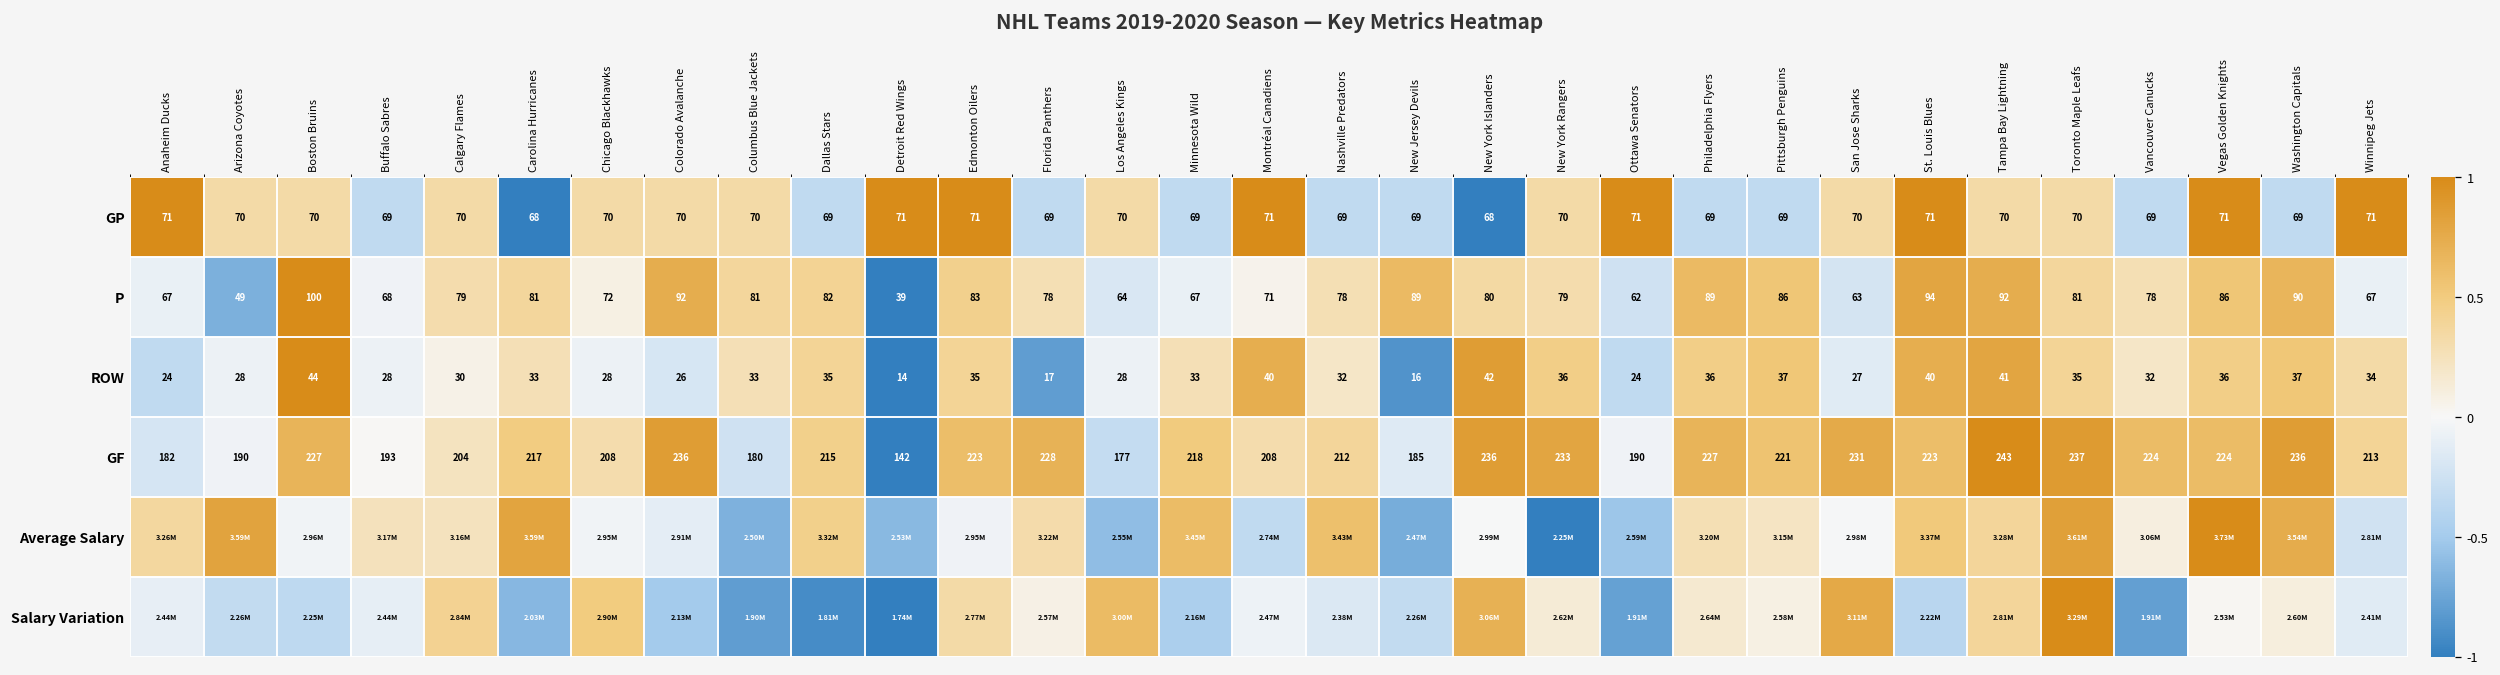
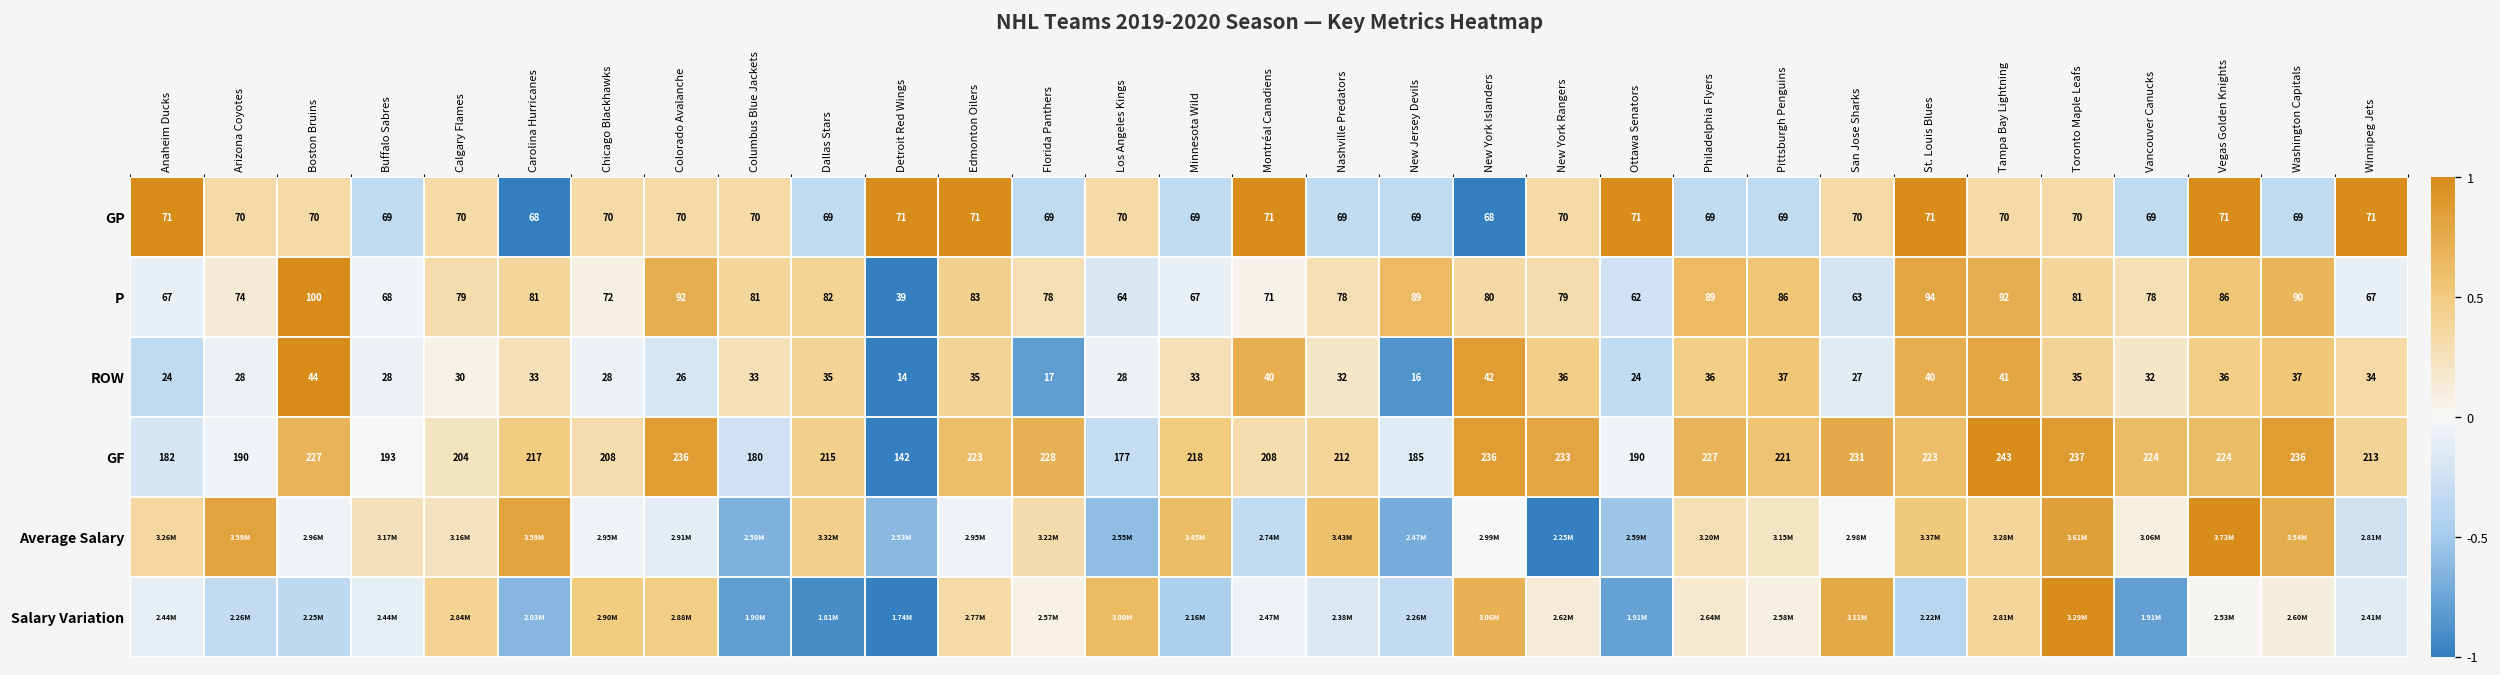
P, Arizona Coyotes: 49 -> 74
Salary Variation, Colorado Avalanche: 2.13M -> 2.88M
